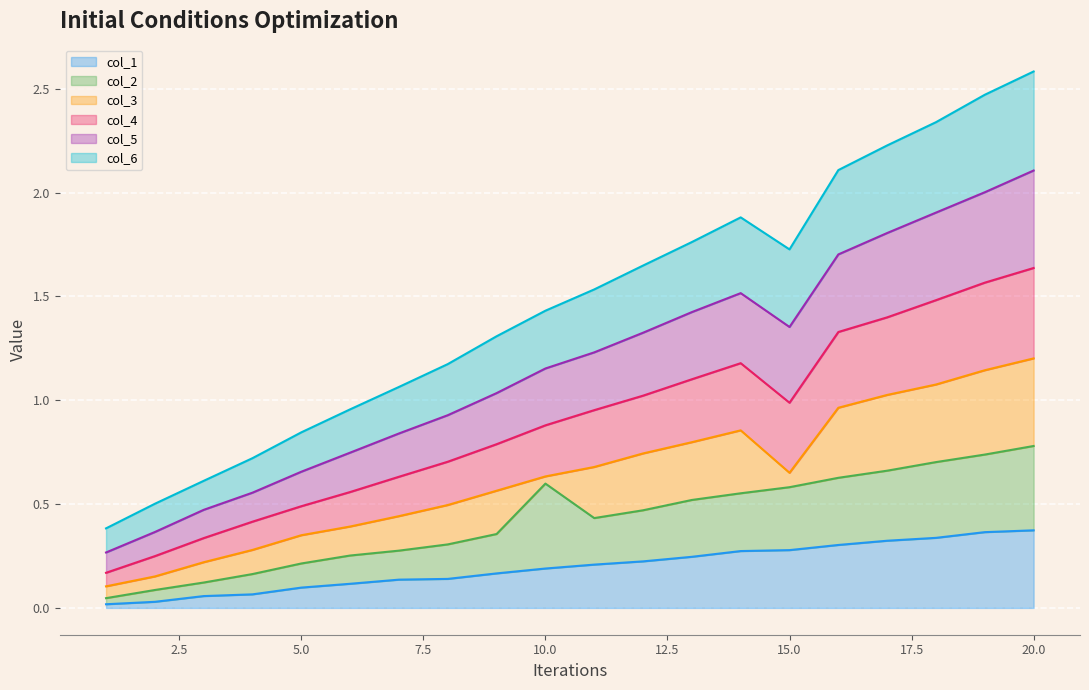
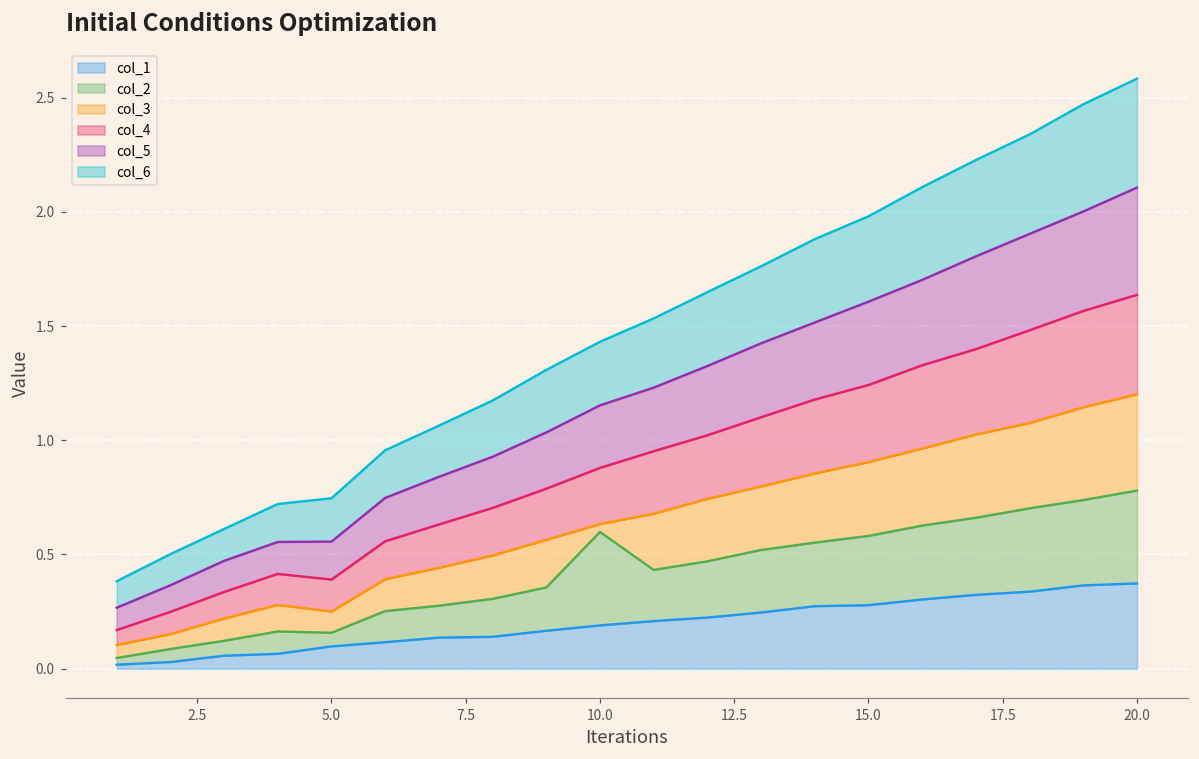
col_2, 5.0: 0.12 -> 0.06
col_3, 5.0: 0.14 -> 0.09
col_3, 15.0: 0.07 -> 0.32
